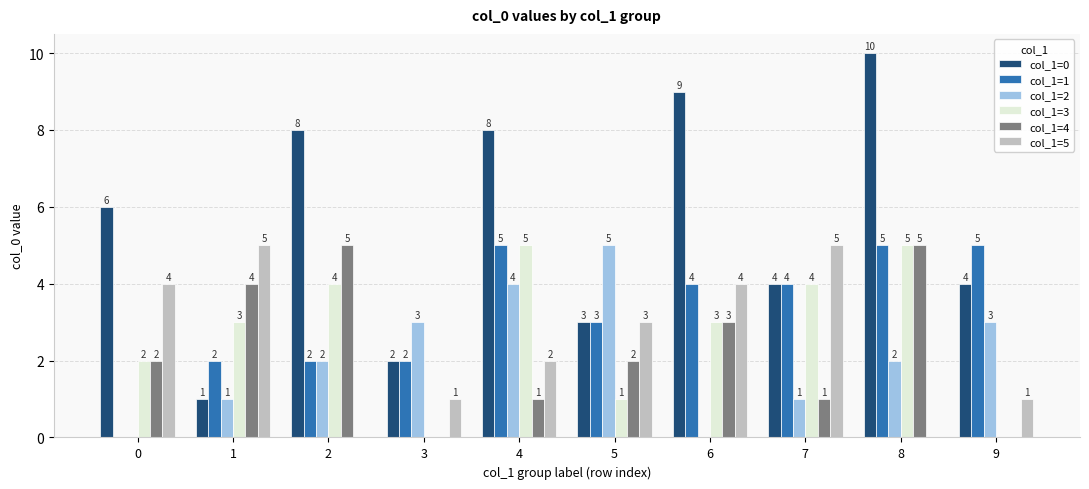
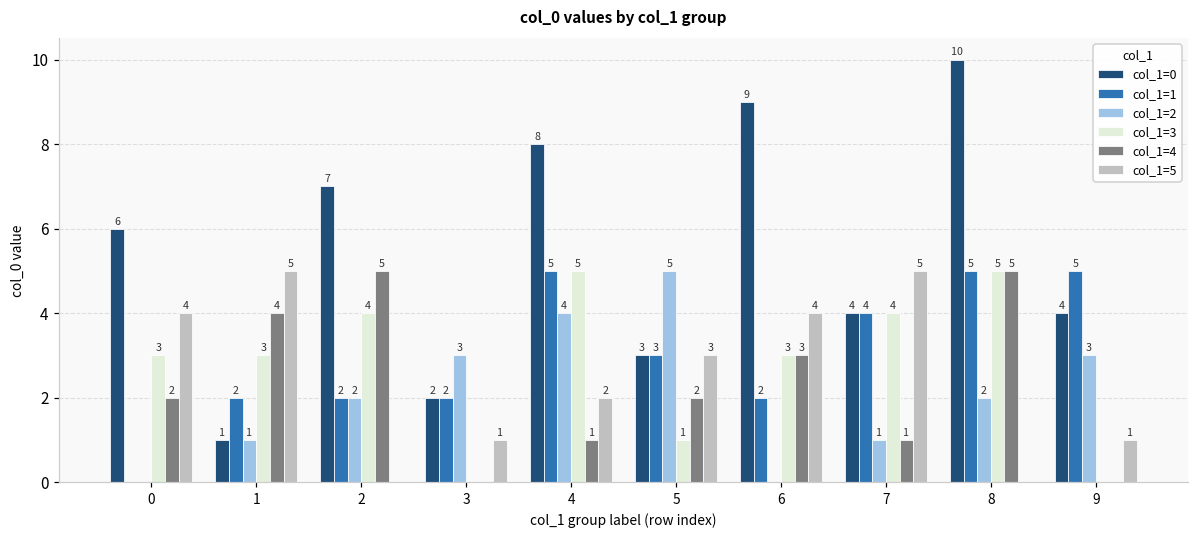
col_1=3, 0: 2 -> 3
col_1=0, 2: 8 -> 7
col_1=1, 6: 4 -> 2
